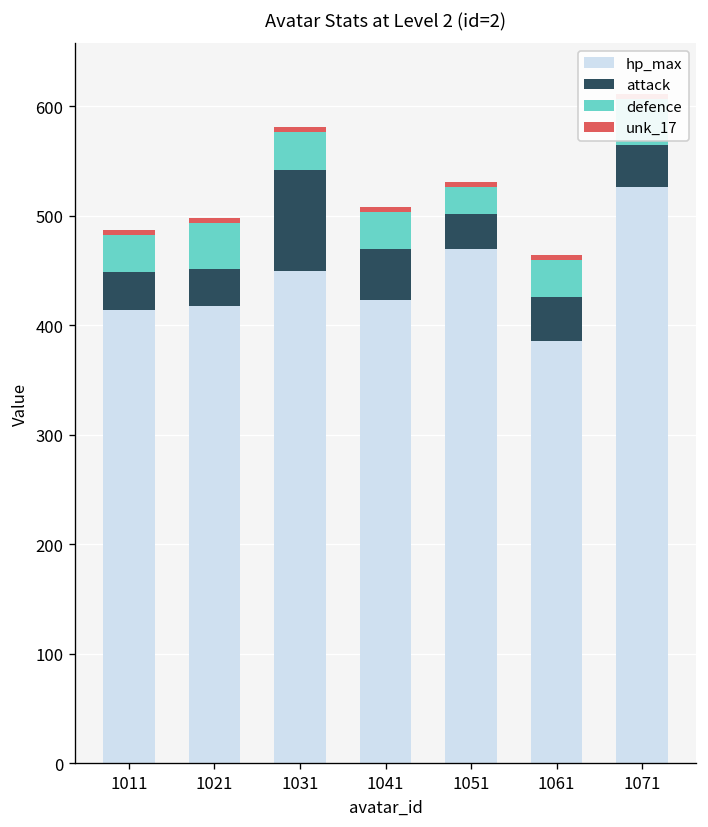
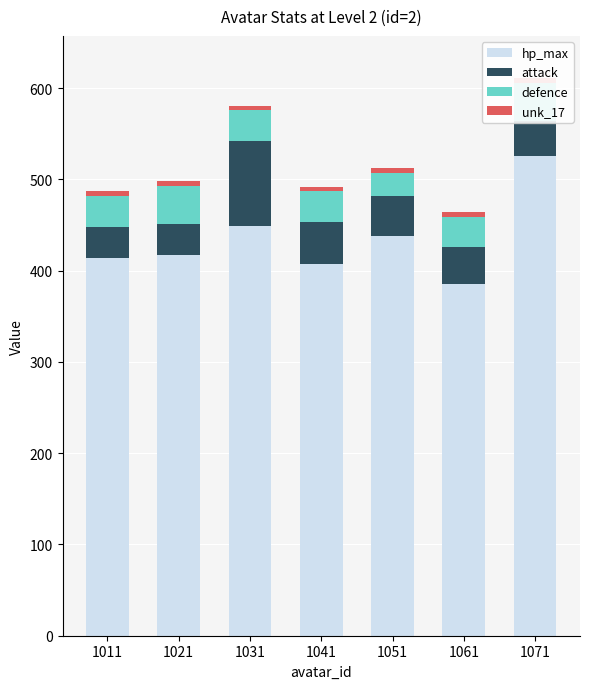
hp_max, 1041: 420 -> 410
hp_max, 1051: 470 -> 440
attack, 1051: 30 -> 40
